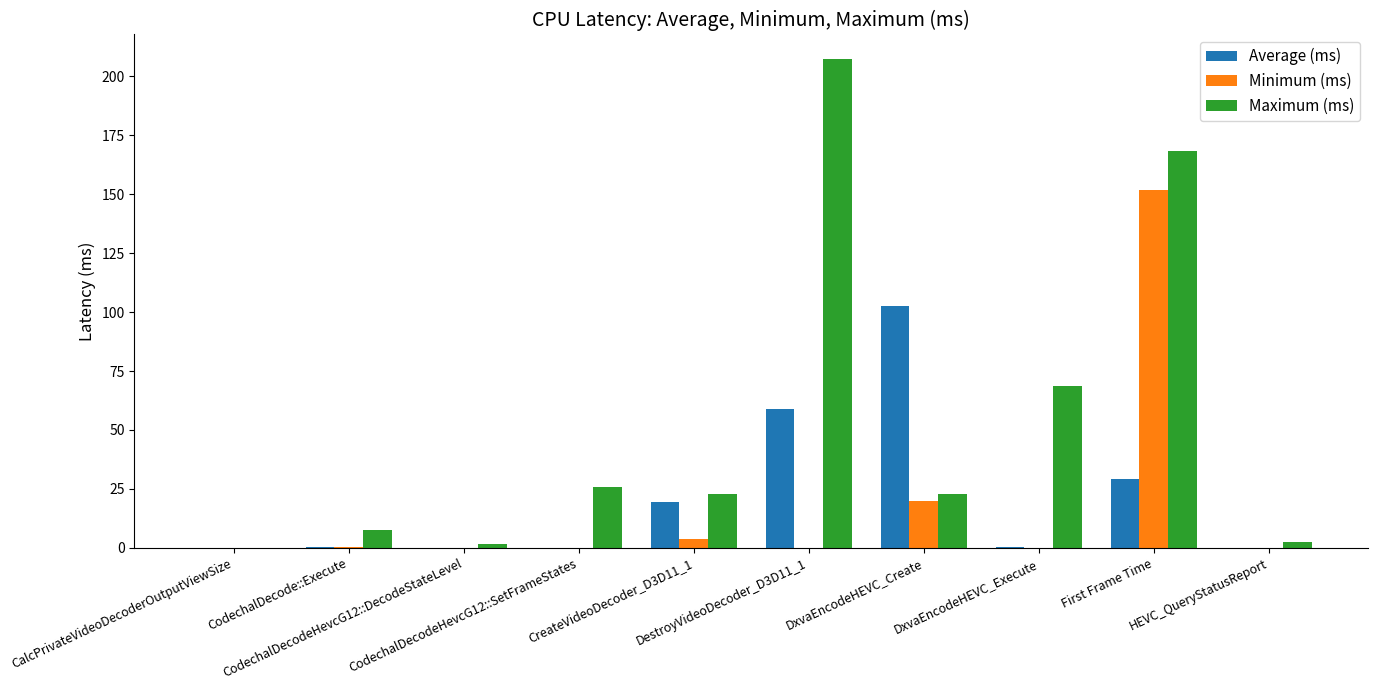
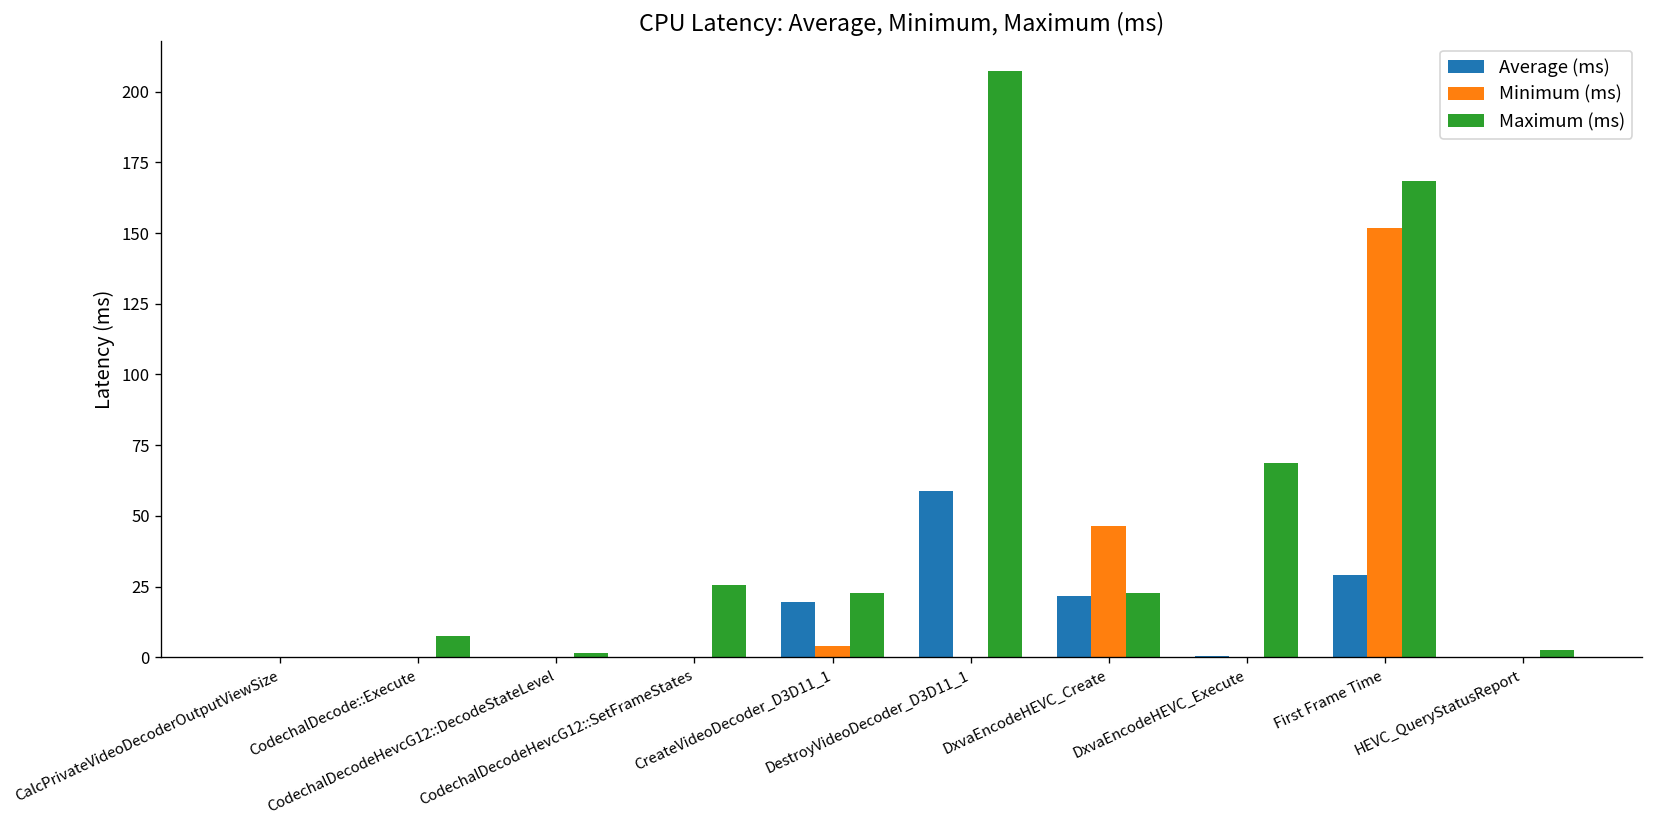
Average (ms), DxvaEncodeHEVC_Create: 103 -> 22
Minimum (ms), DxvaEncodeHEVC_Create: 20 -> 46
